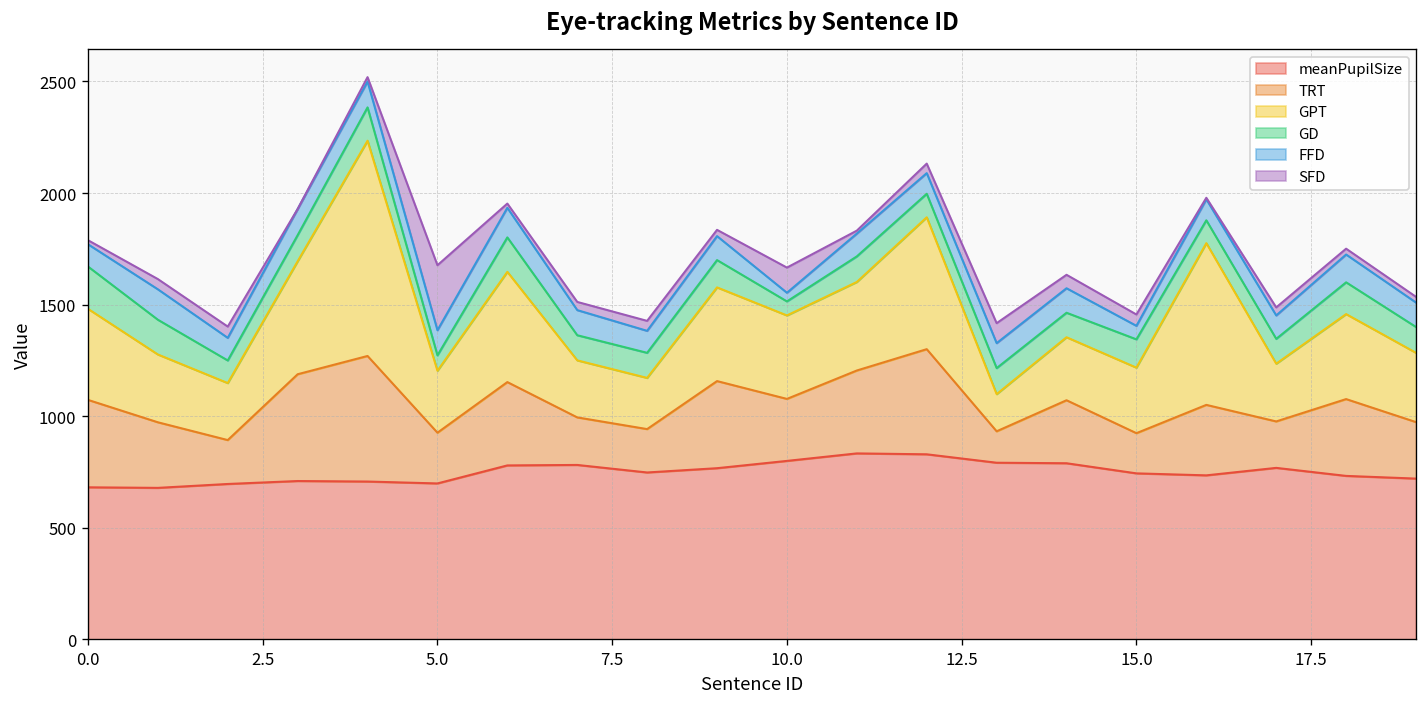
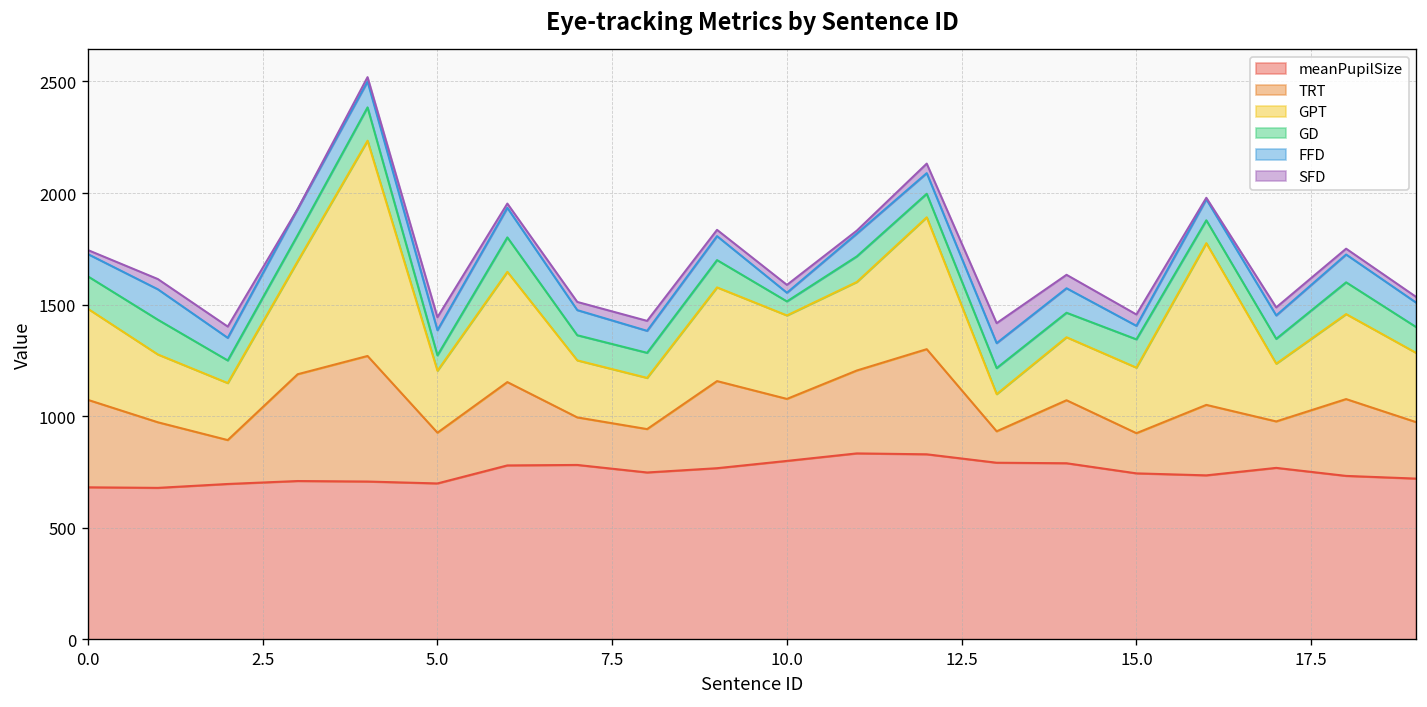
GD, 0.0: 190 -> 150
SFD, 5.0: 290 -> 60
SFD, 10.0: 110 -> 40
